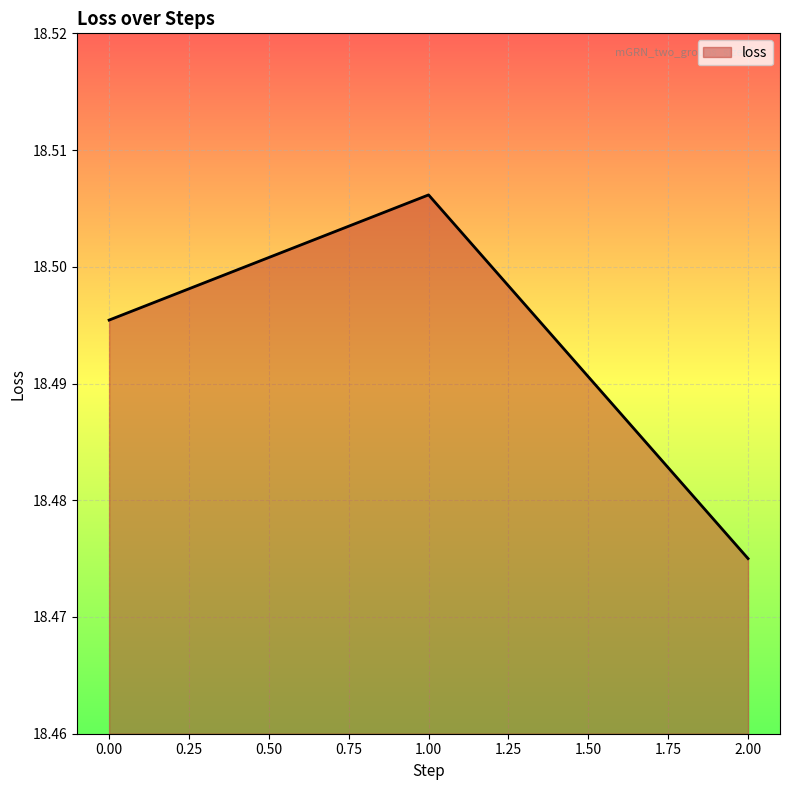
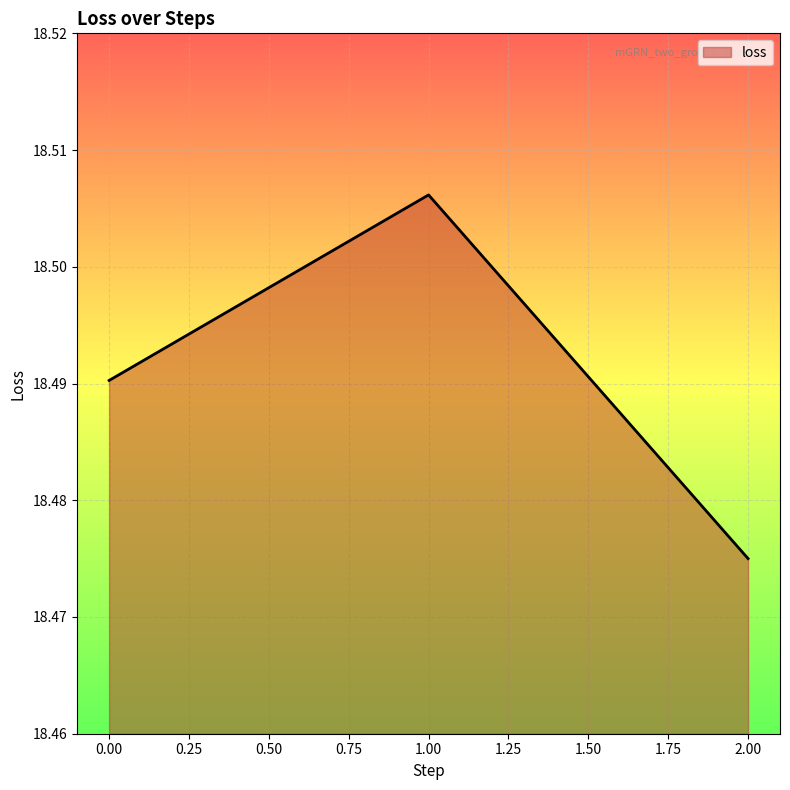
0.00: 18.4954 -> 18.4903
